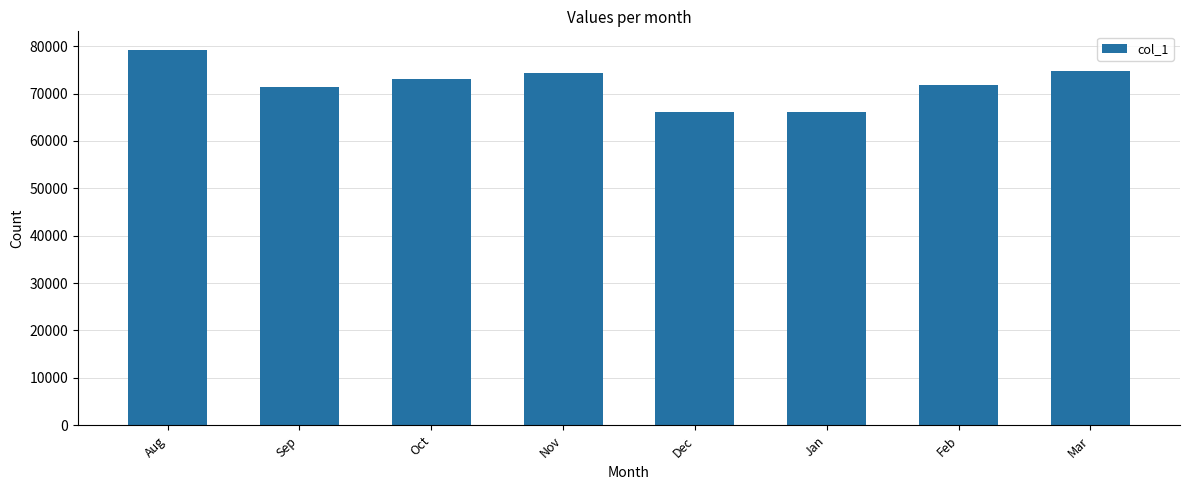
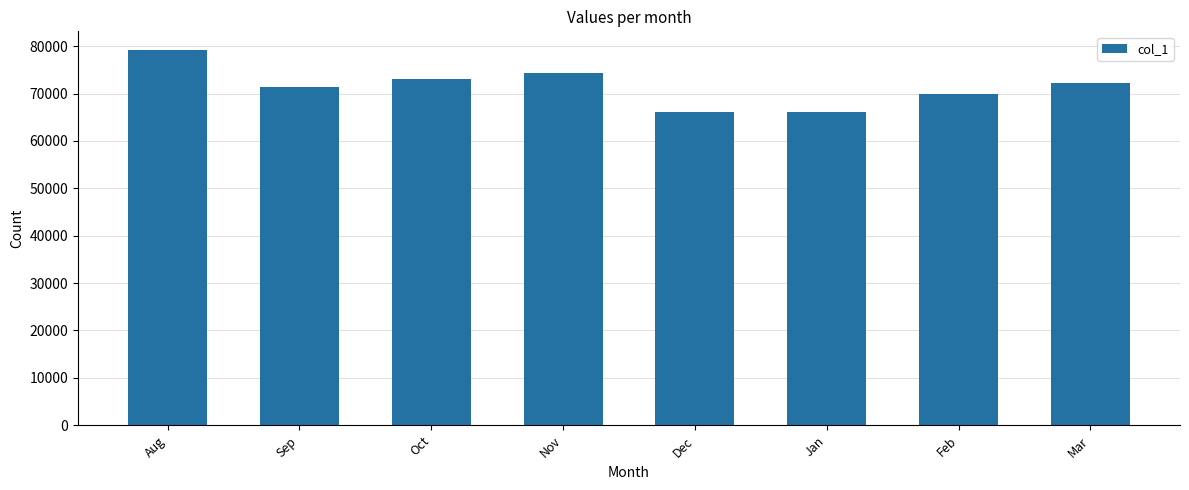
Feb: 72000 -> 70000
Mar: 75000 -> 72000
